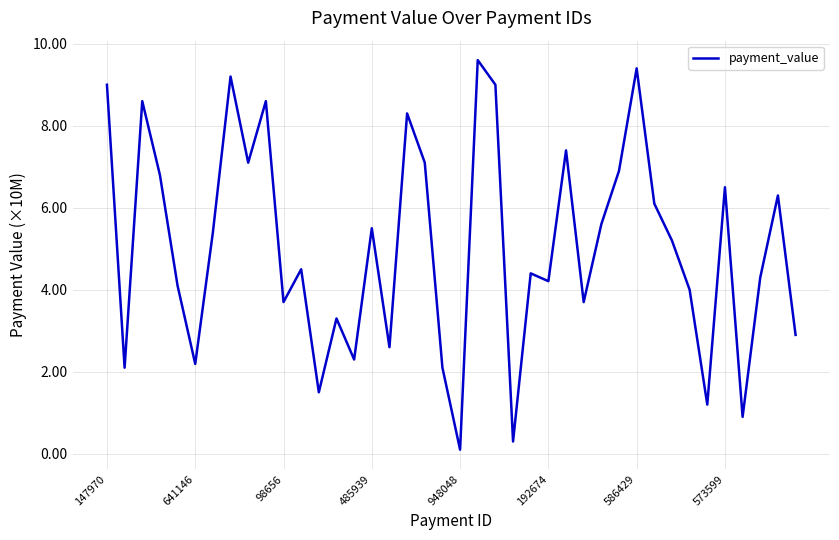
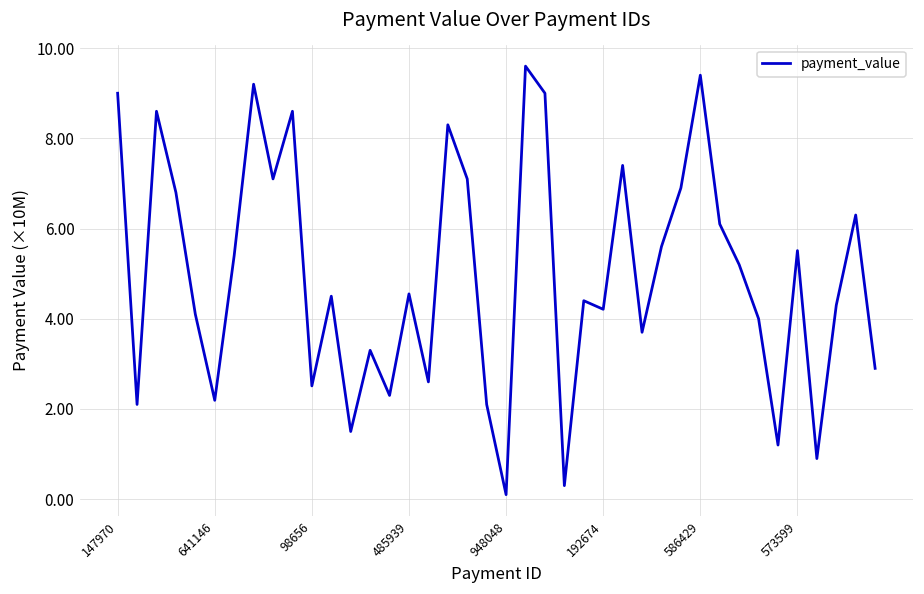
98656: 3.7 -> 2.5
485939: 5.5 -> 4.6
573599: 6.5 -> 5.5
